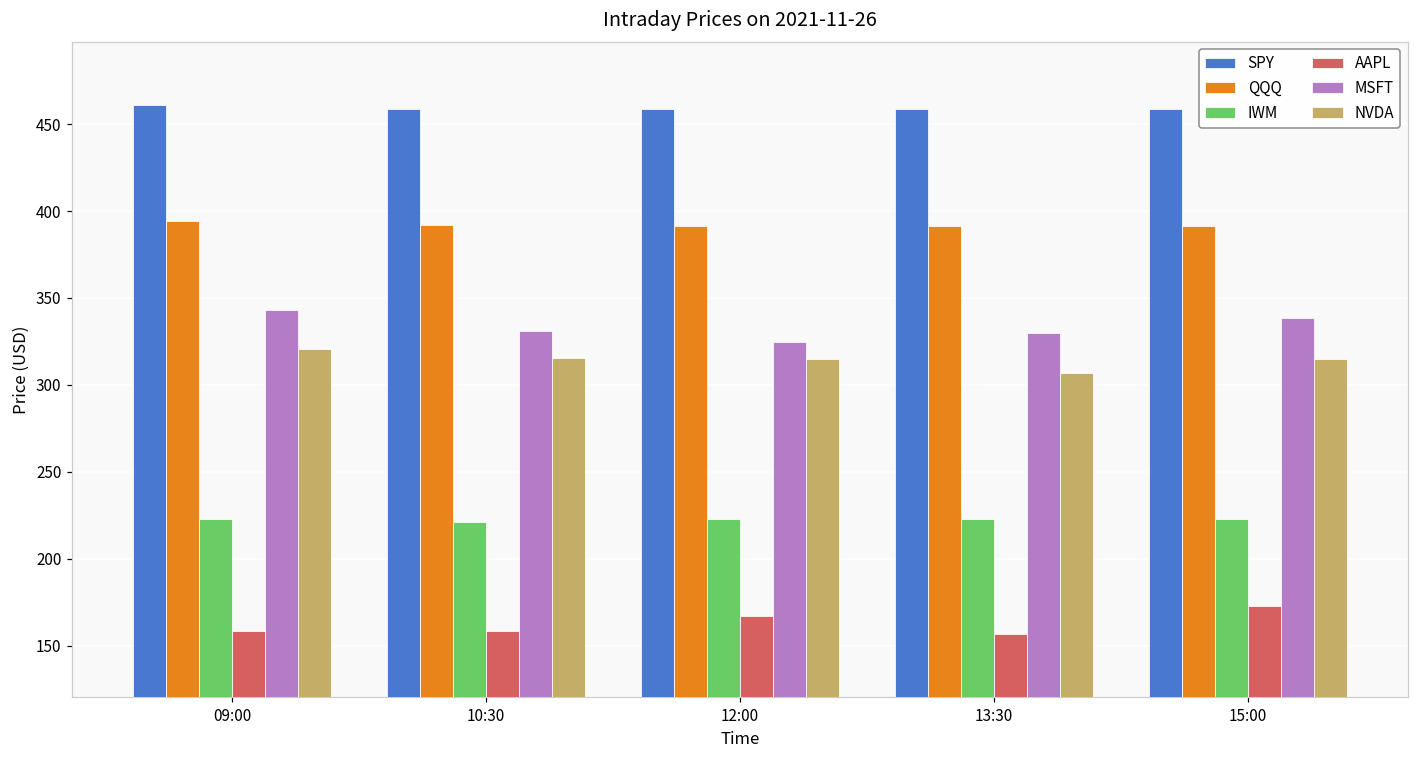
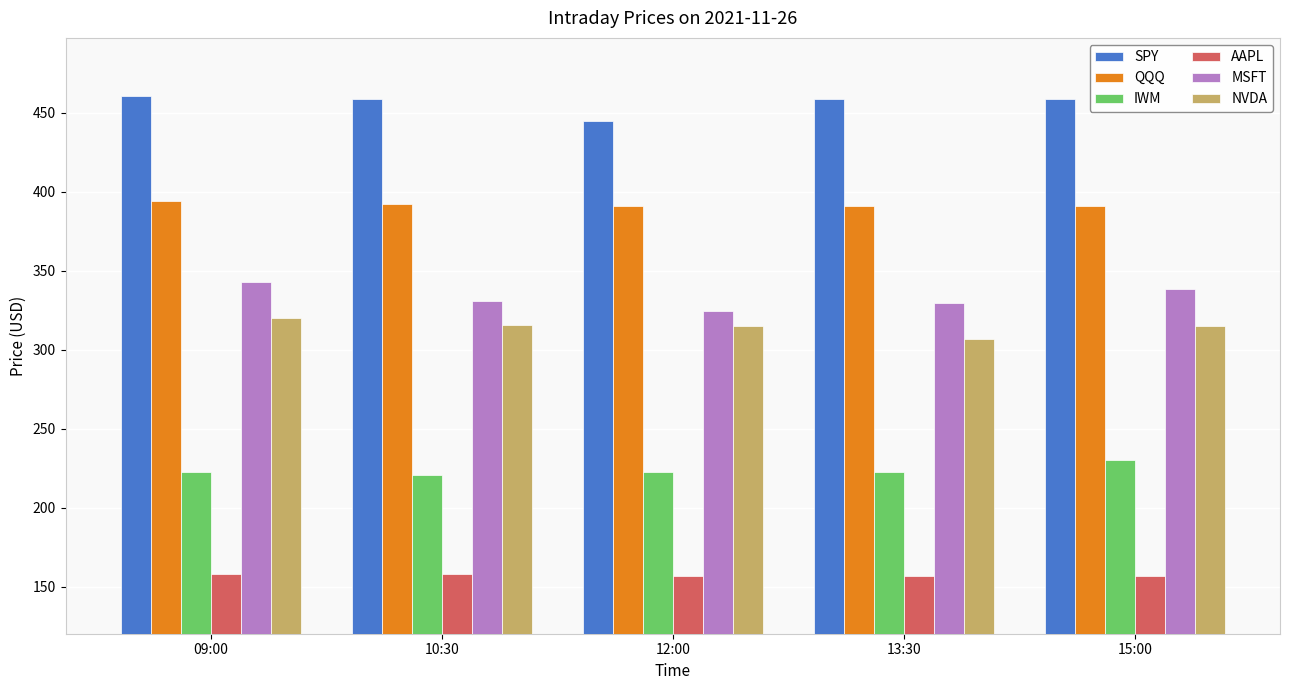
SPY, 12:00: 459 -> 445
AAPL, 12:00: 167 -> 157
IWM, 15:00: 223 -> 230
AAPL, 15:00: 173 -> 157
